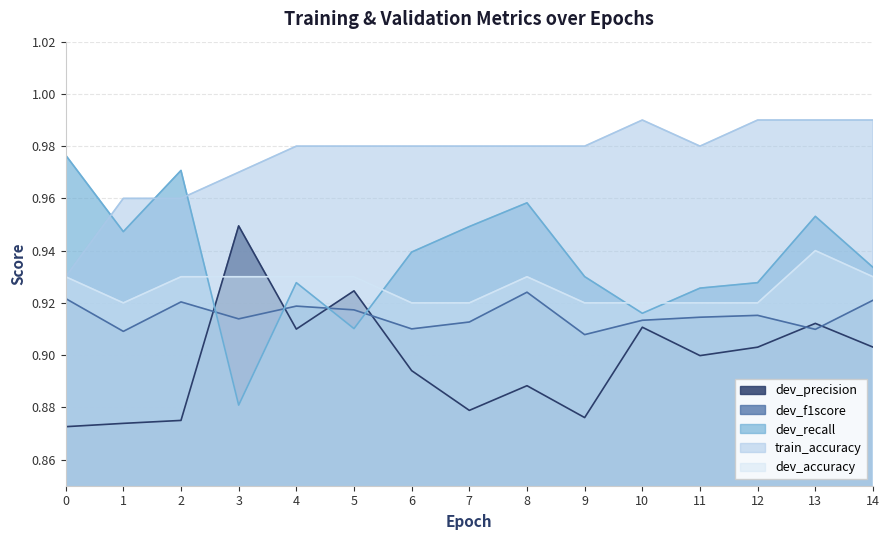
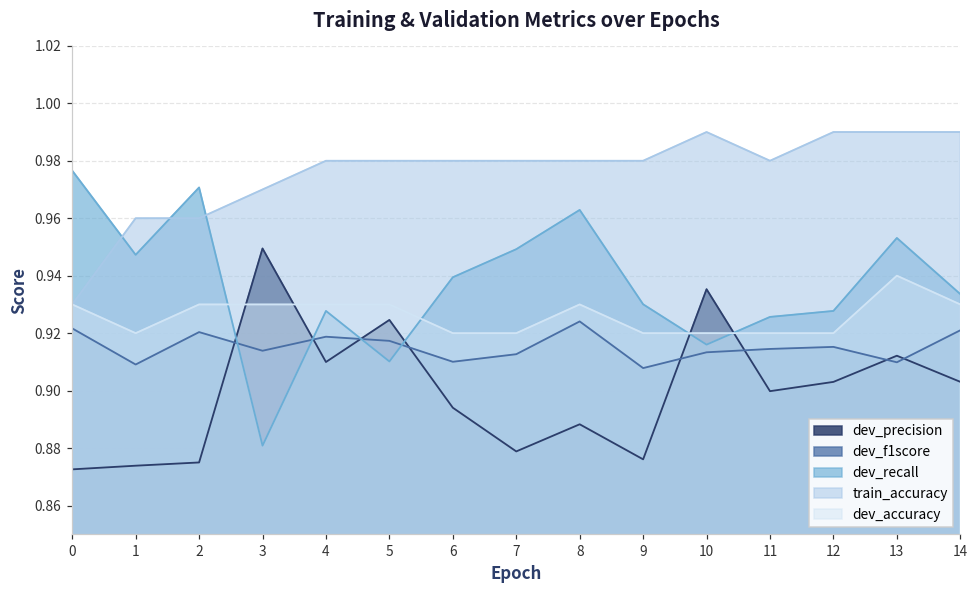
dev_recall, 8: 0.958 -> 0.963
dev_precision, 10: 0.911 -> 0.935
